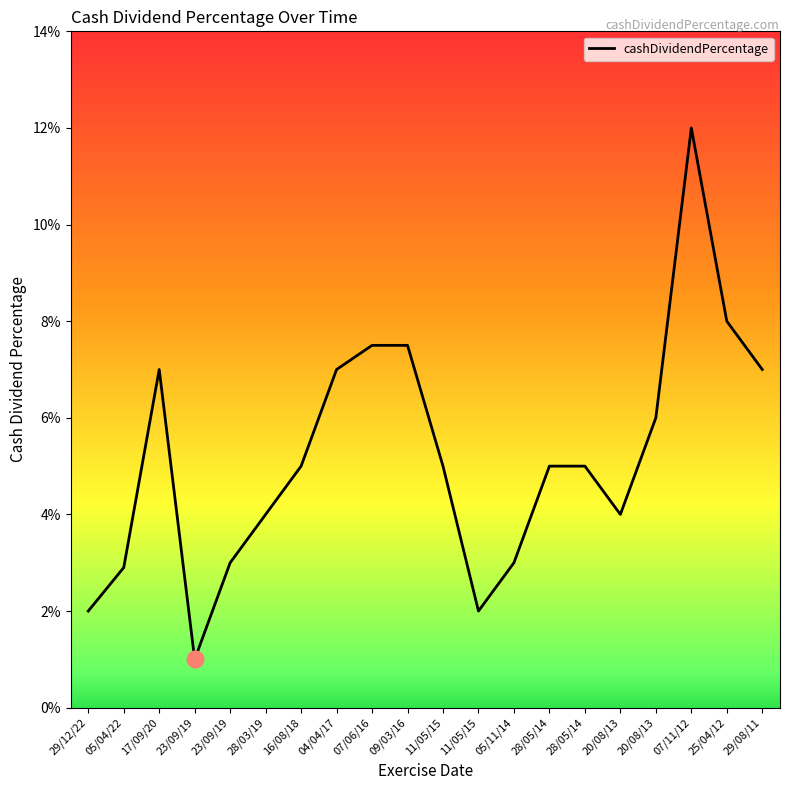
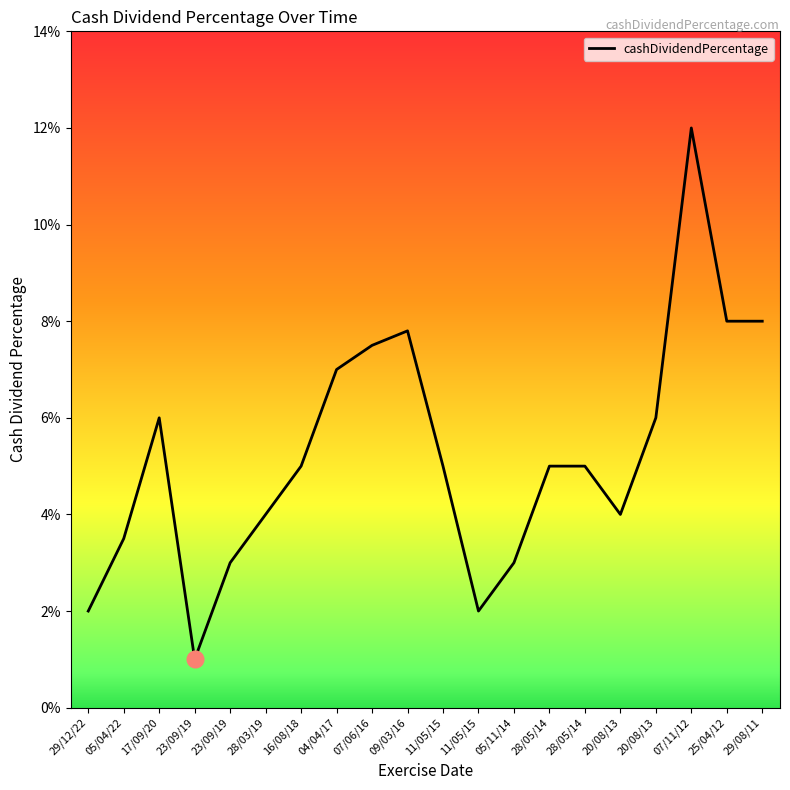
cashDividendPercentage, 05/04/22: 2.9% -> 3.5%
cashDividendPercentage, 17/09/20: 7.0% -> 6.0%
cashDividendPercentage, 09/03/16: 7.5% -> 7.8%
cashDividendPercentage, 29/08/11: 7.0% -> 8.0%
